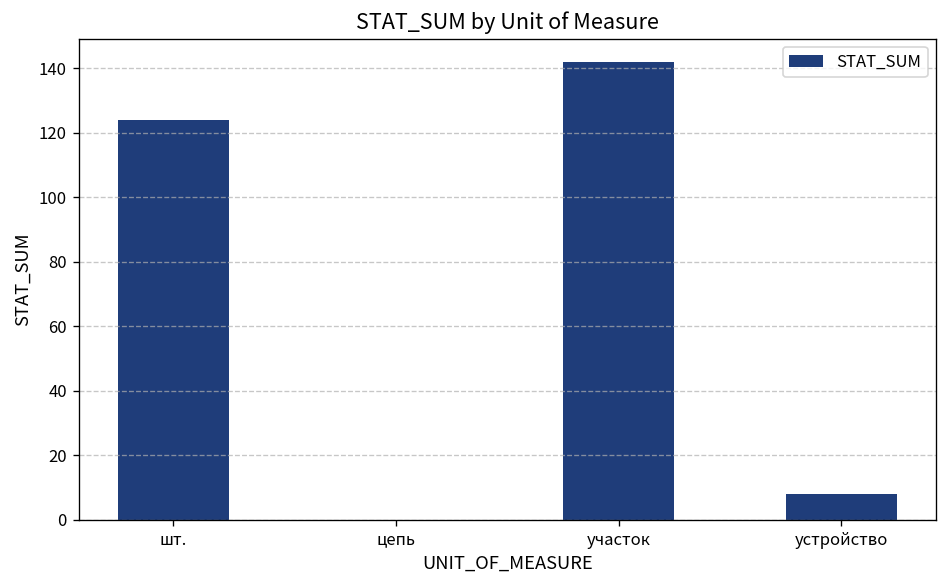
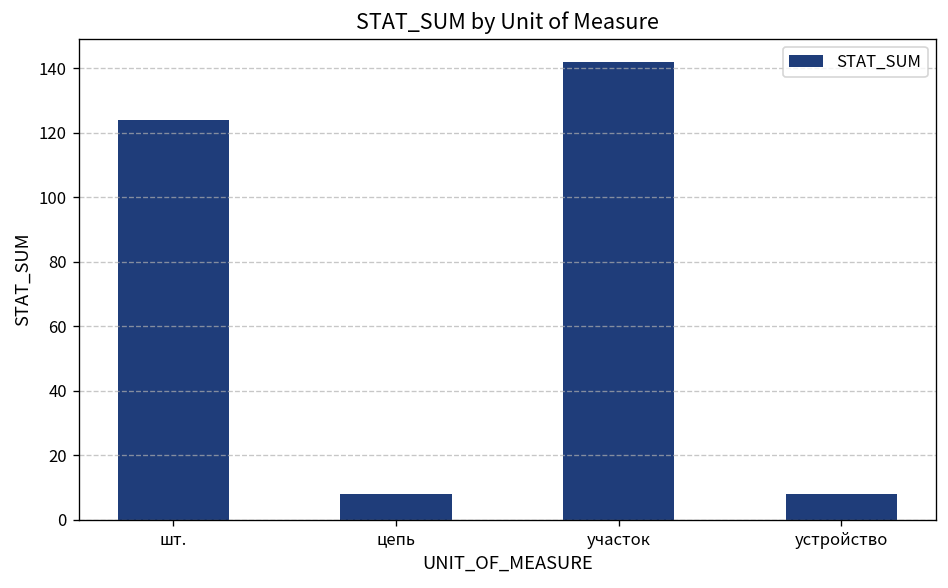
цепь: 0 -> 8
